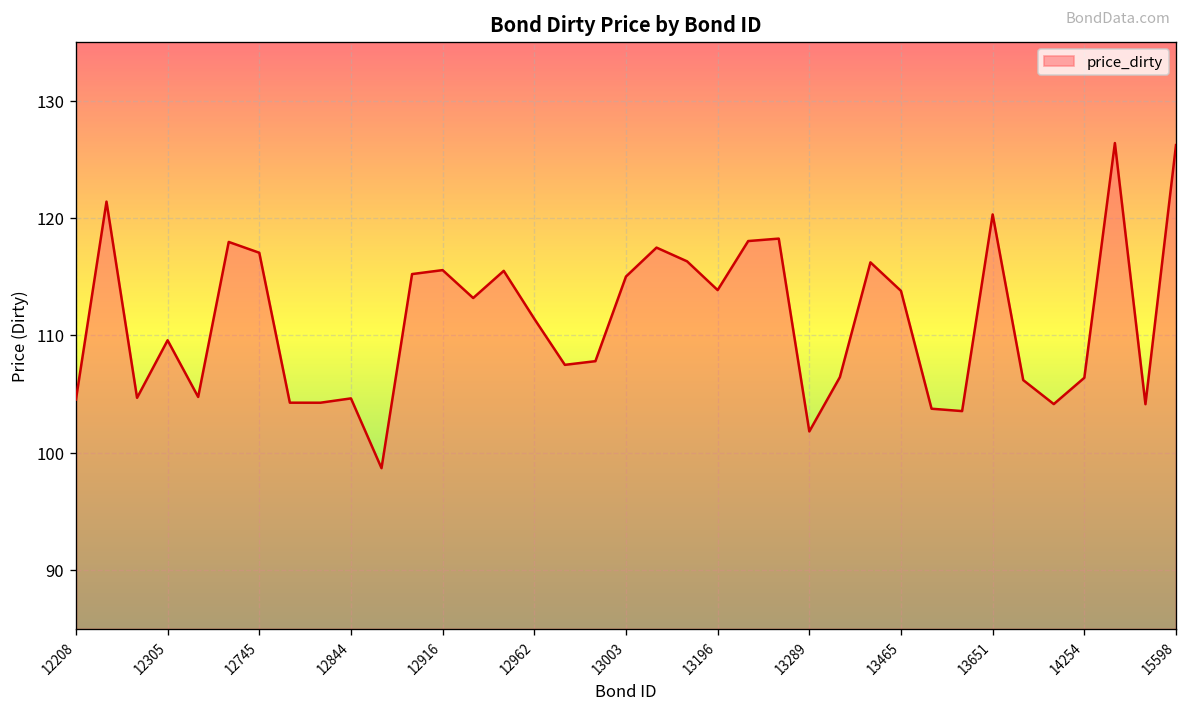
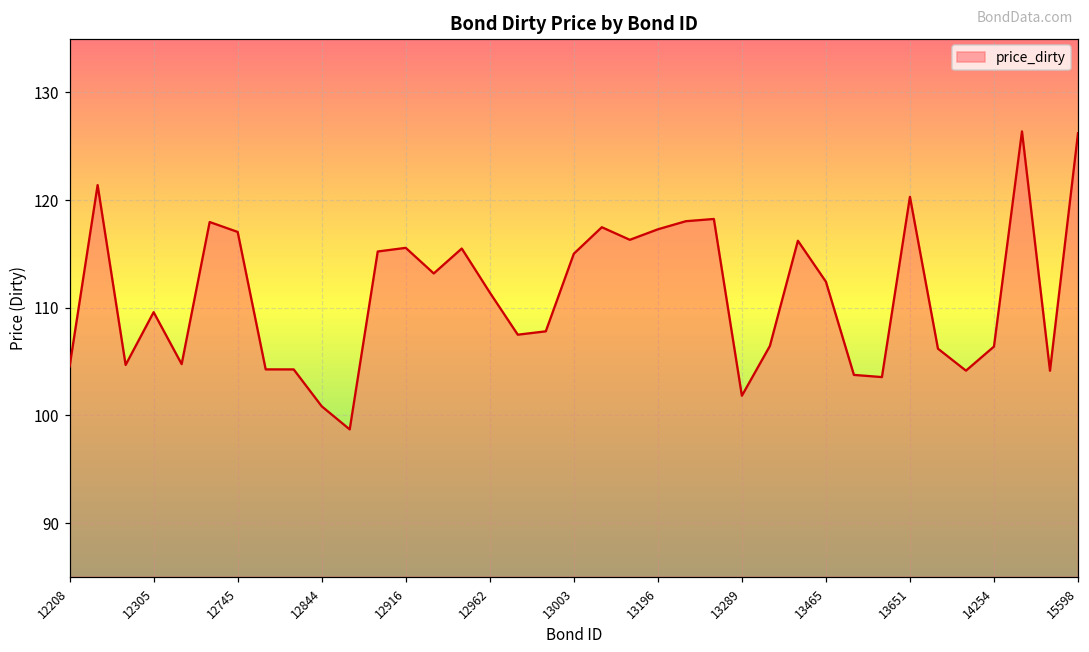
12844: 105 -> 101
13196: 114 -> 117
13465: 114 -> 112
